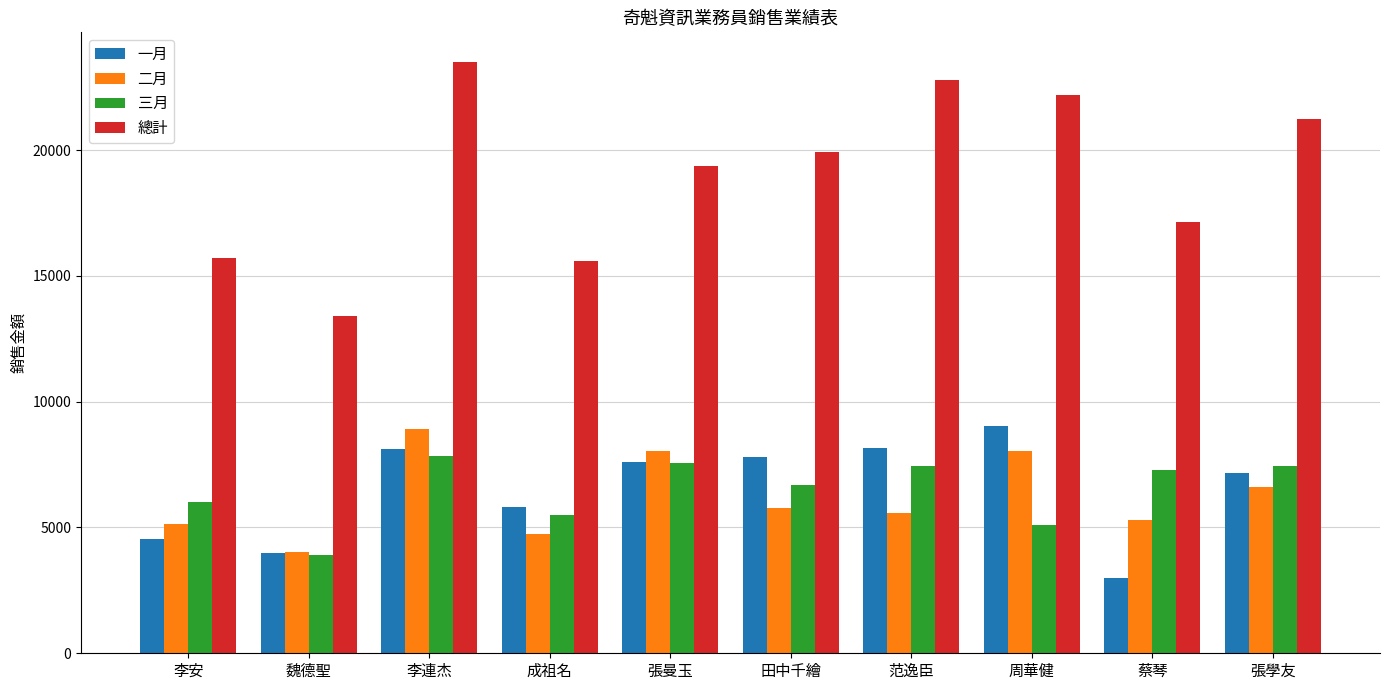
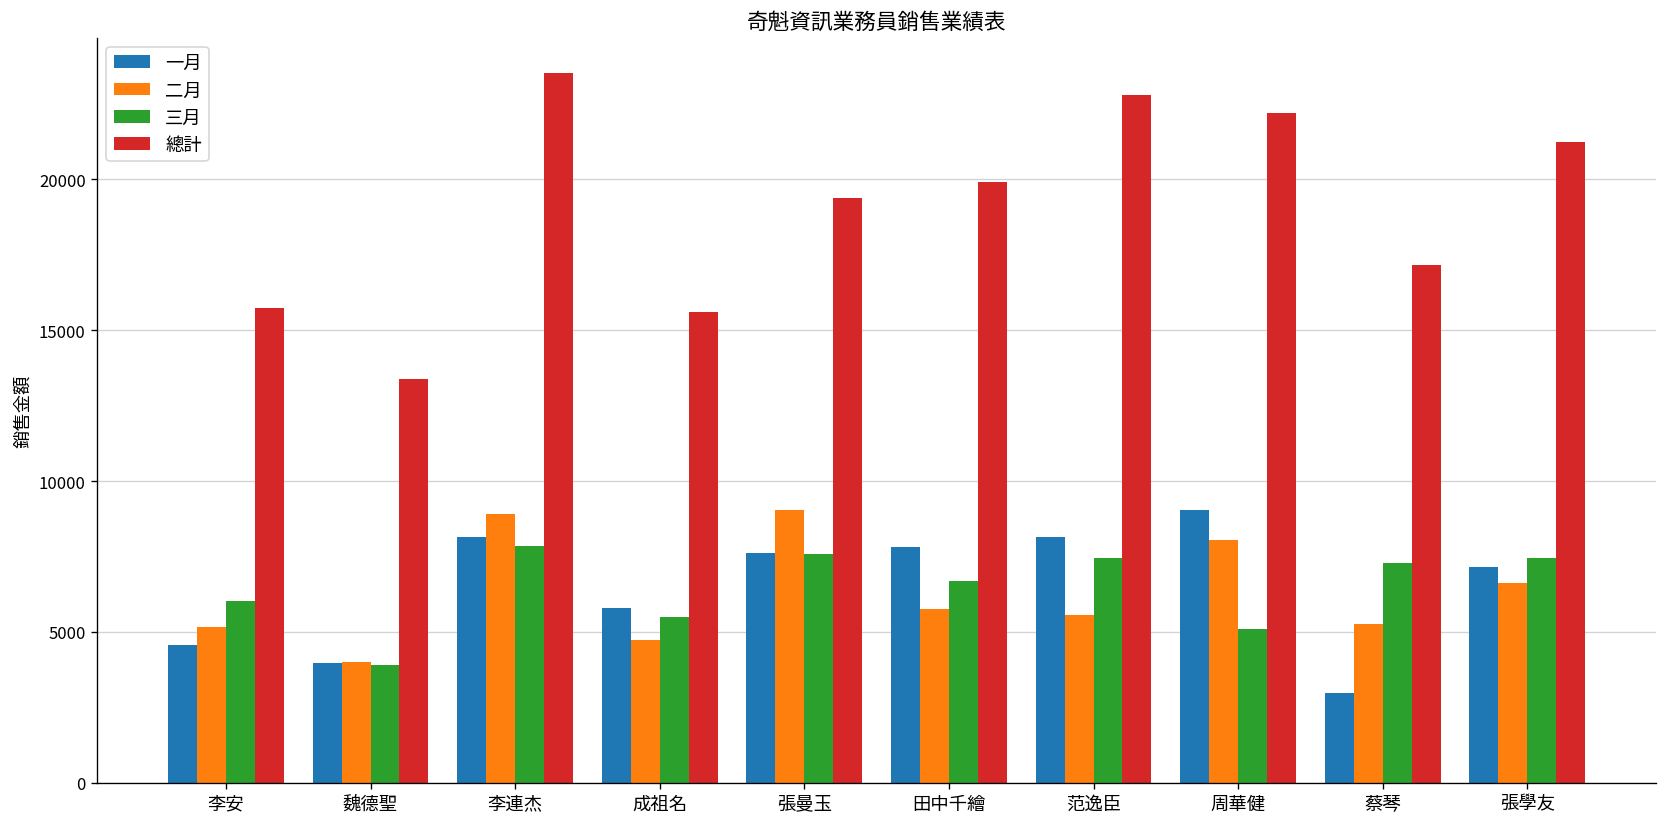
二月, 張曼玉: 8000 -> 9000
